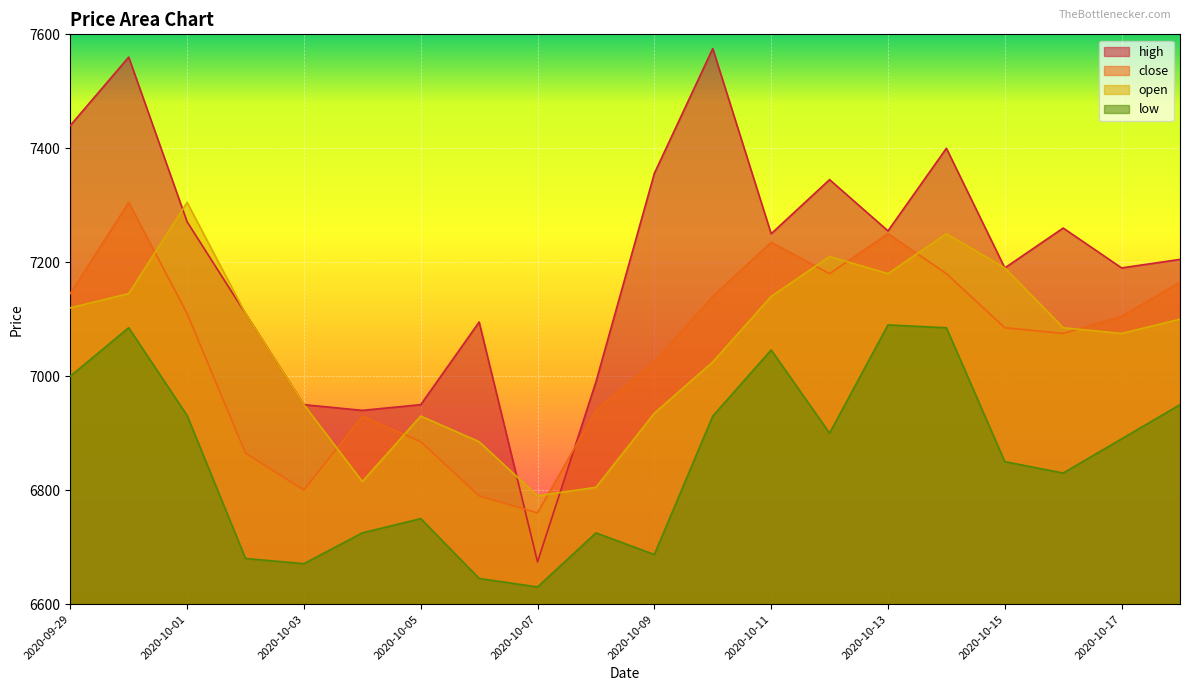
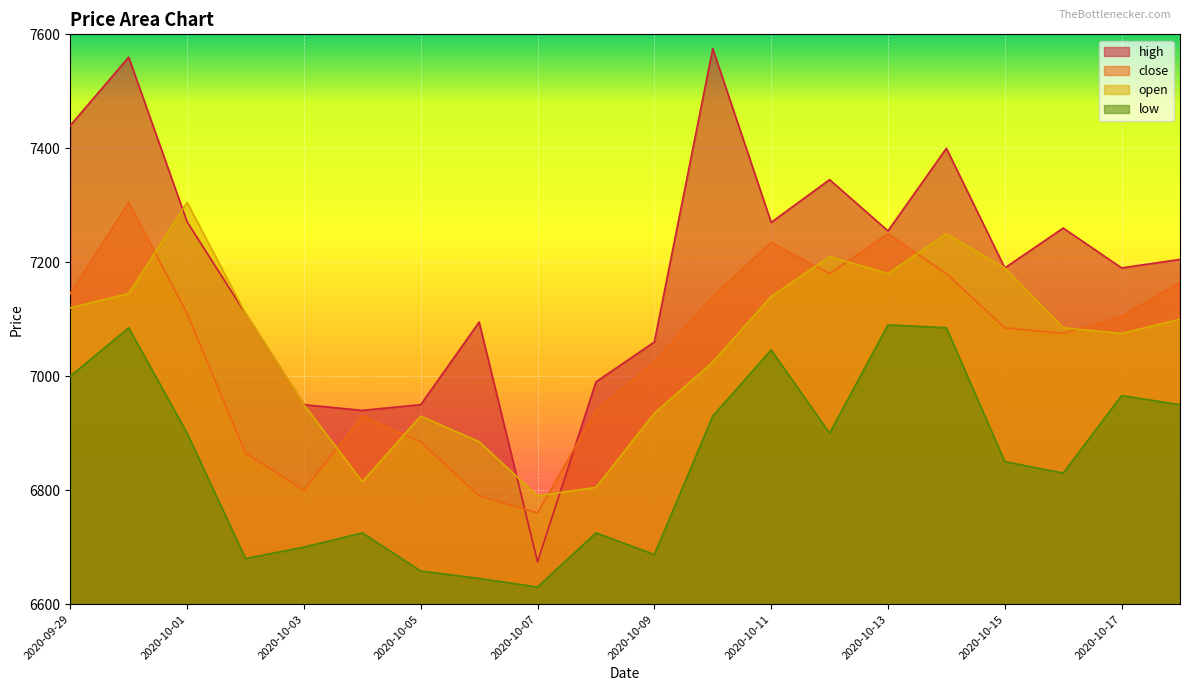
low, 2020-10-01: 6930 -> 6900
low, 2020-10-03: 6670 -> 6700
low, 2020-10-05: 6750 -> 6660
high, 2020-10-09: 7360 -> 7060
high, 2020-10-11: 7250 -> 7270
low, 2020-10-17: 6890 -> 6970
